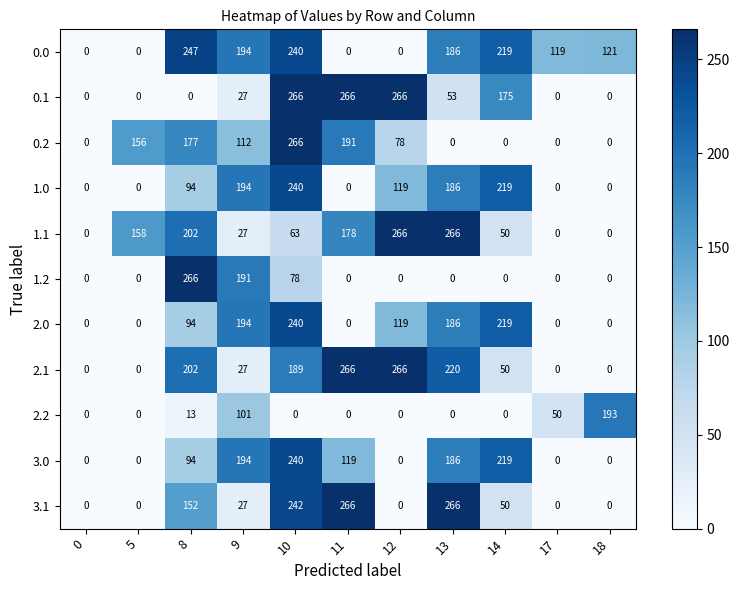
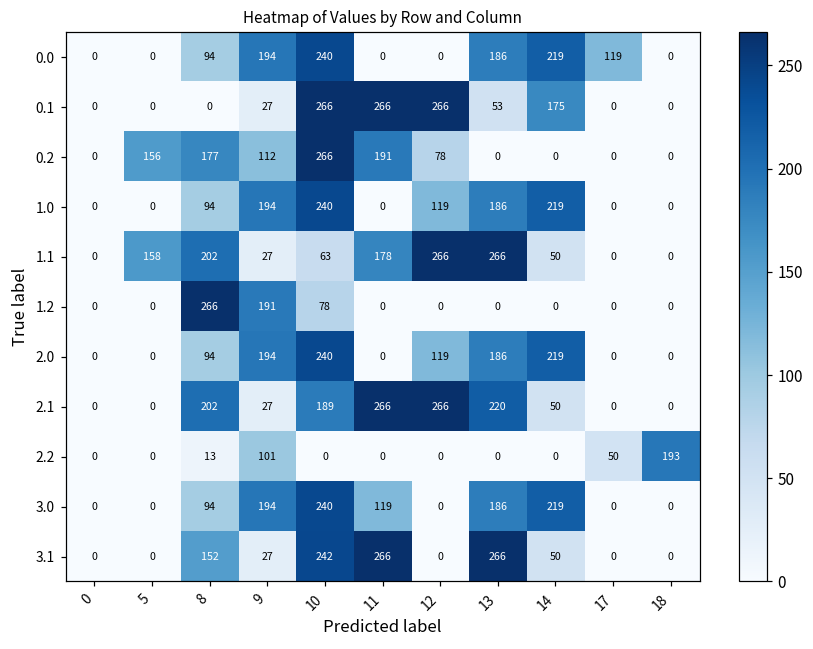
0.0, 8: 247 -> 94
0.0, 18: 121 -> 0
